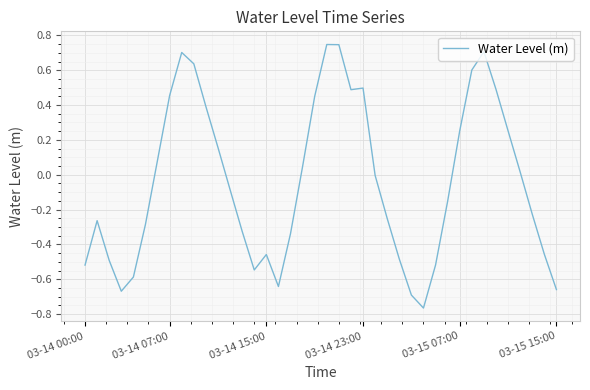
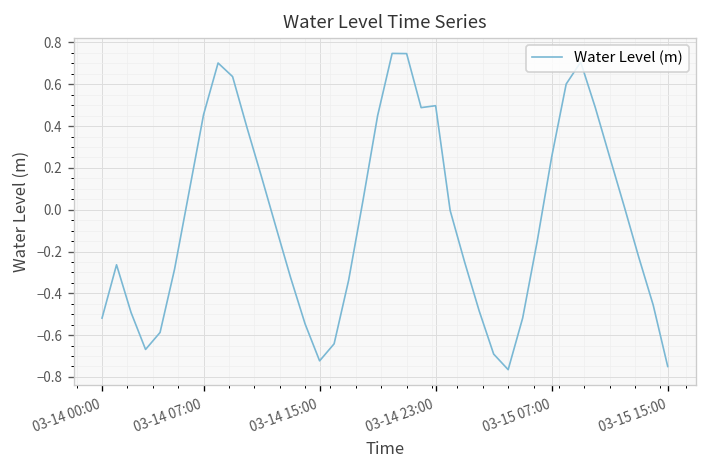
03-14 15:00: -0.46 -> -0.72
03-15 15:00: -0.66 -> -0.75
